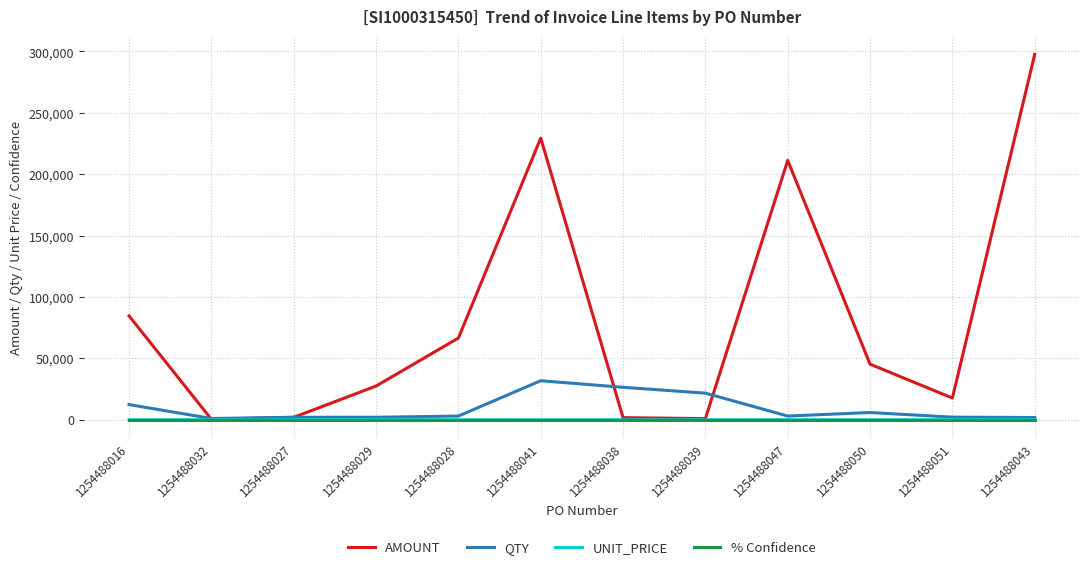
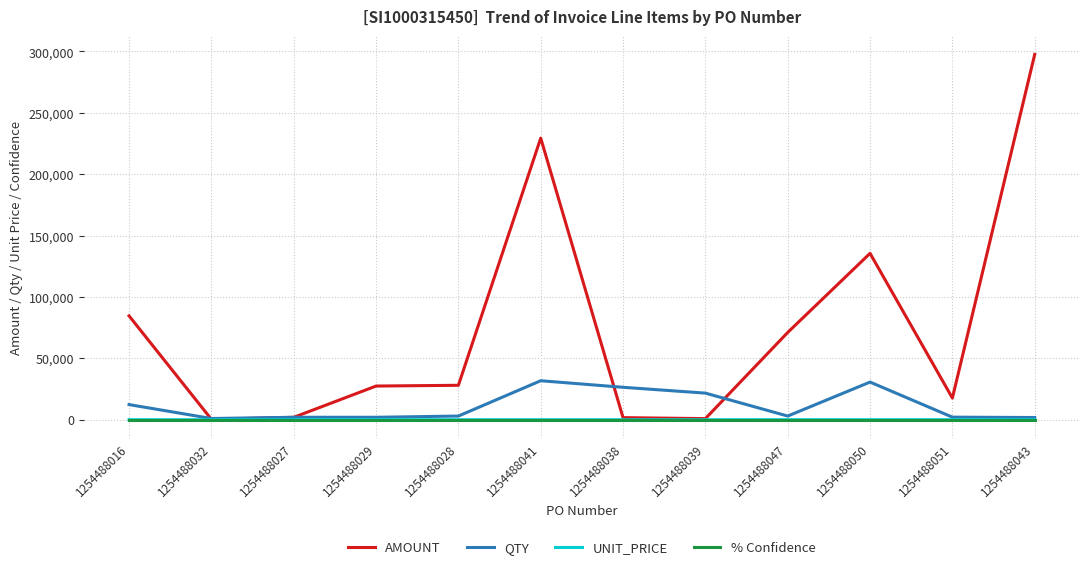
AMOUNT, 1254488028: 67,000 -> 28,000
AMOUNT, 1254488047: 211,000 -> 71,000
AMOUNT, 1254488050: 45,000 -> 136,000
QTY, 1254488050: 6,000 -> 31,000
